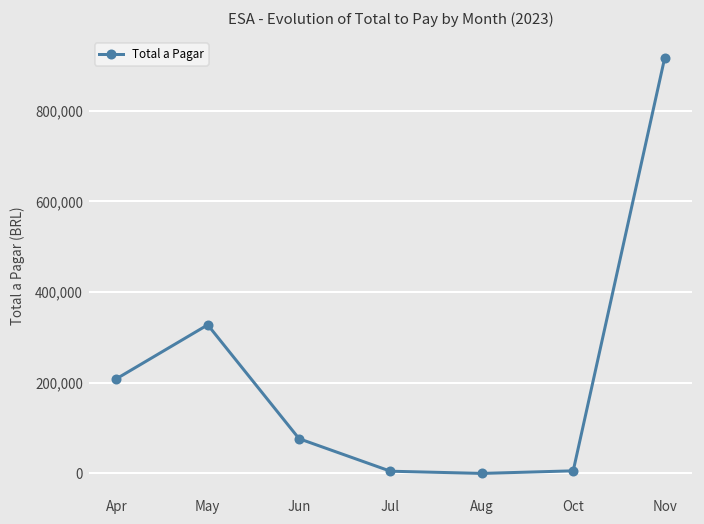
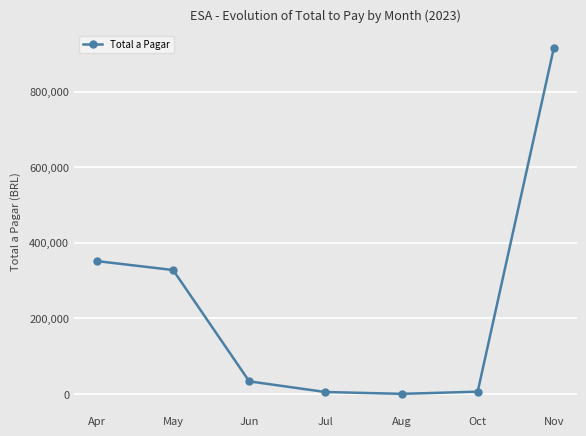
Apr: 210,000 -> 350,000
Jun: 80,000 -> 30,000
